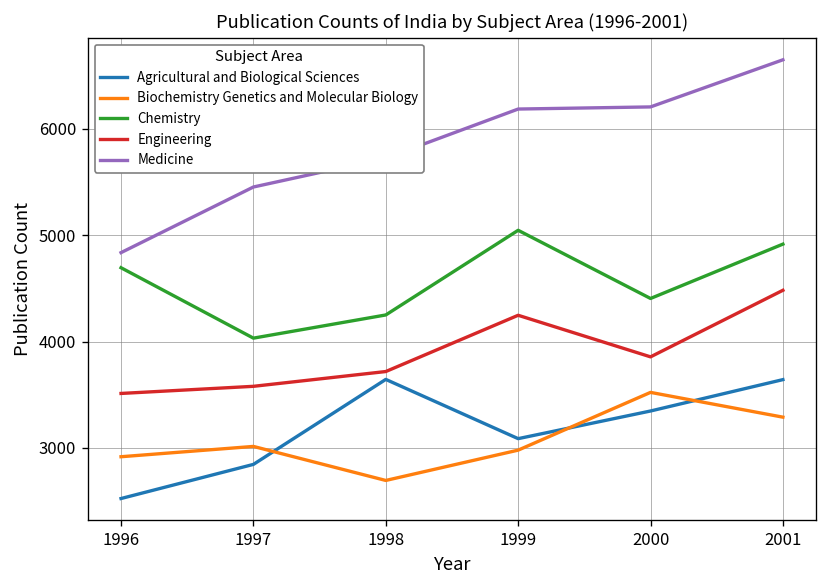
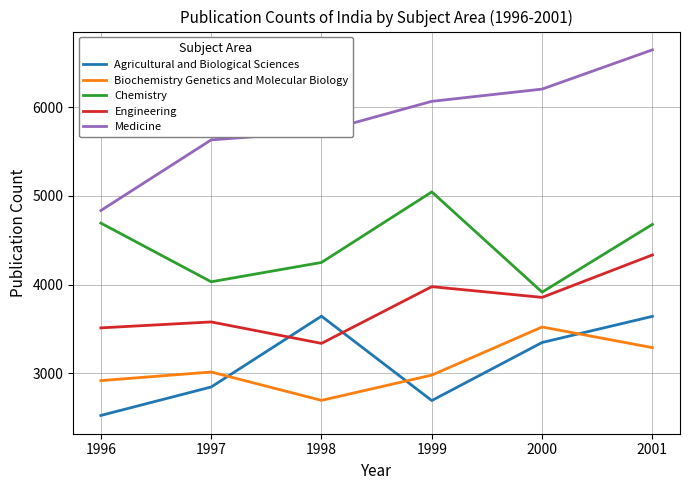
Medicine, 1997: 5500 -> 5600
Engineering, 1998: 3700 -> 3300
Agricultural and Biological Sciences, 1999: 3100 -> 2700
Engineering, 1999: 4200 -> 4000
Medicine, 1999: 6200 -> 6100
Chemistry, 2000: 4400 -> 3900
Chemistry, 2001: 4900 -> 4700
Engineering, 2001: 4500 -> 4300
